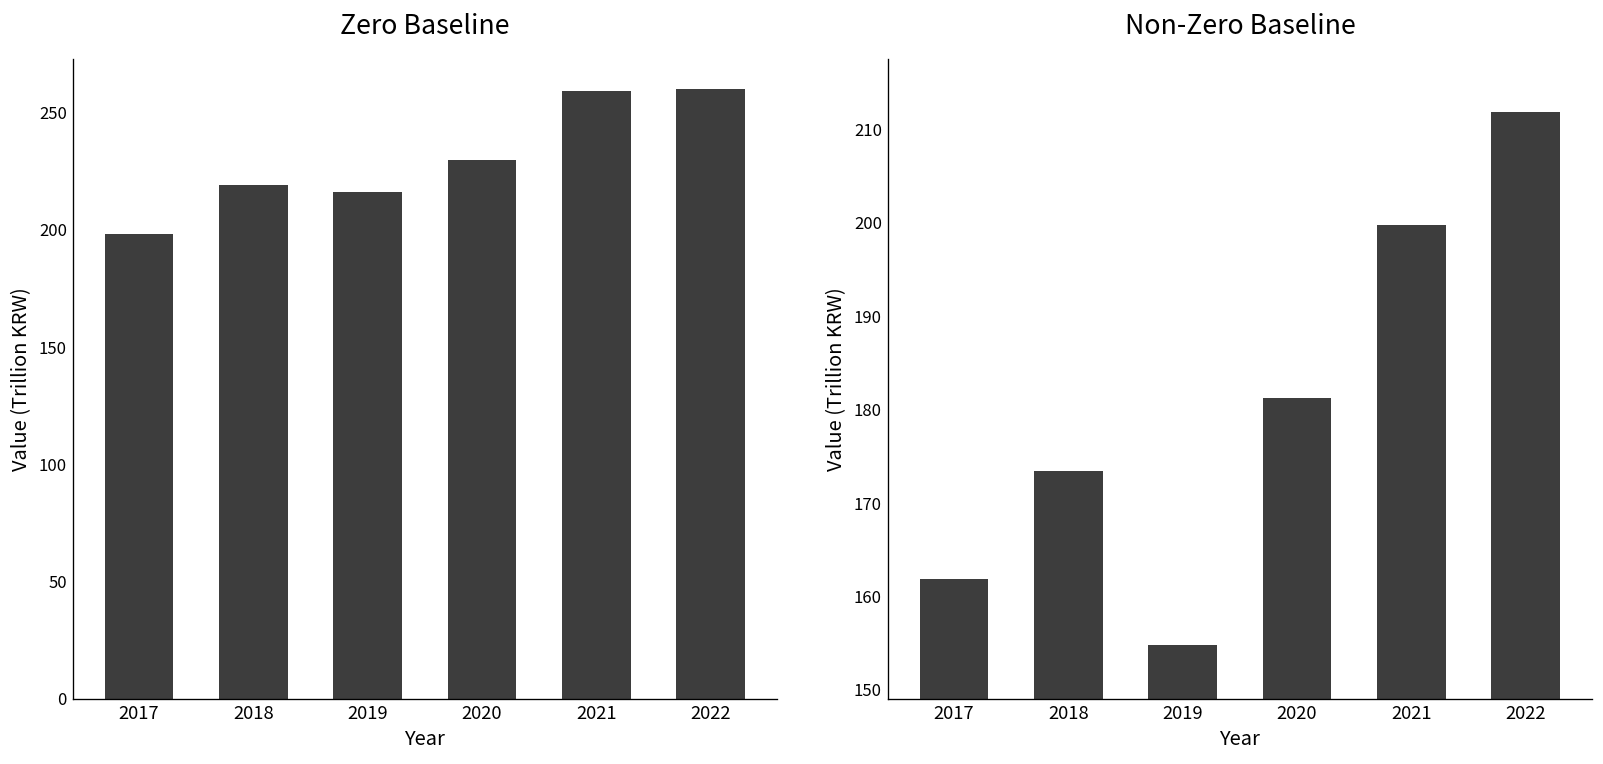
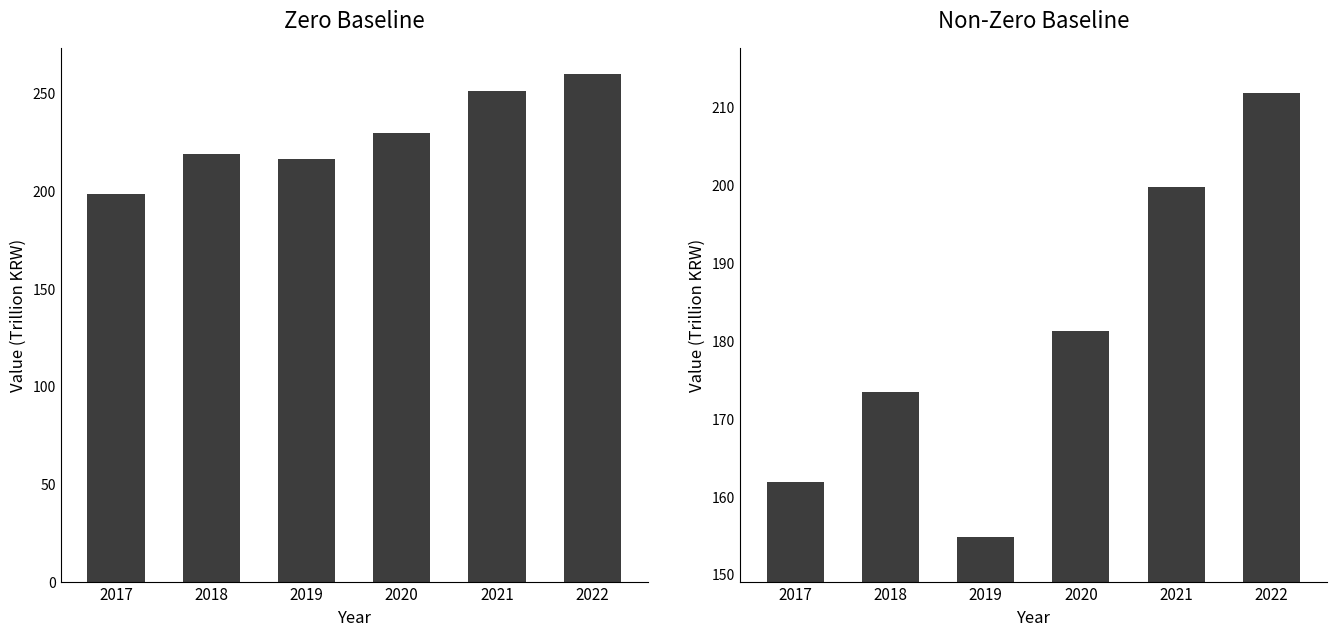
Zero Baseline, 2021: 259 -> 251
